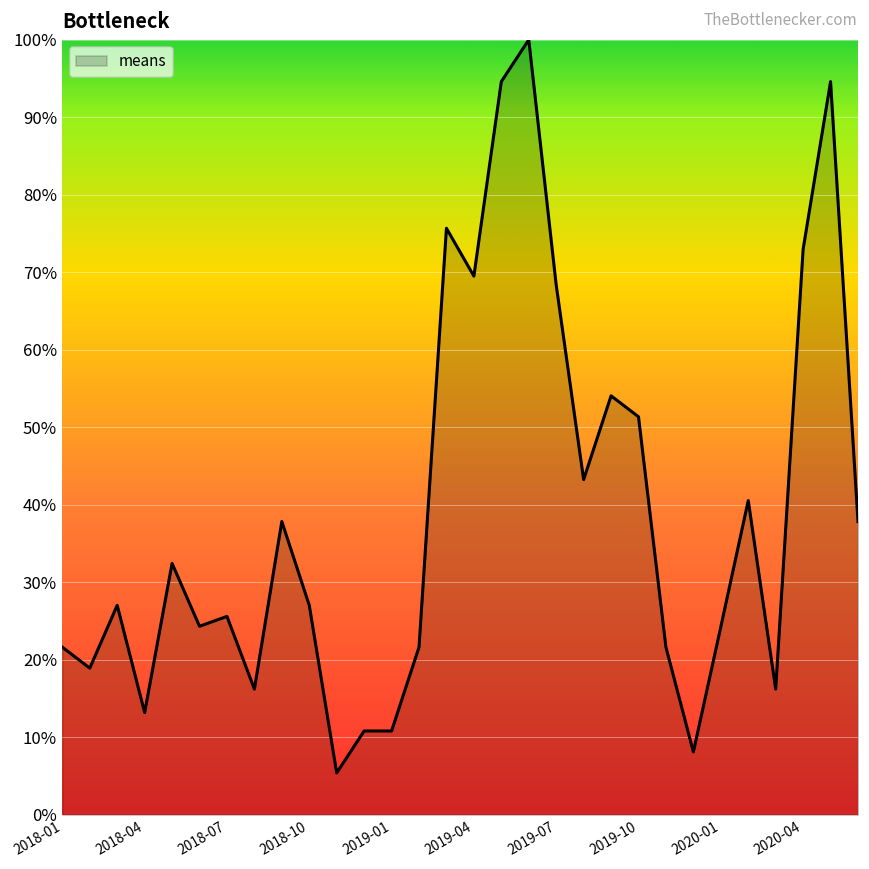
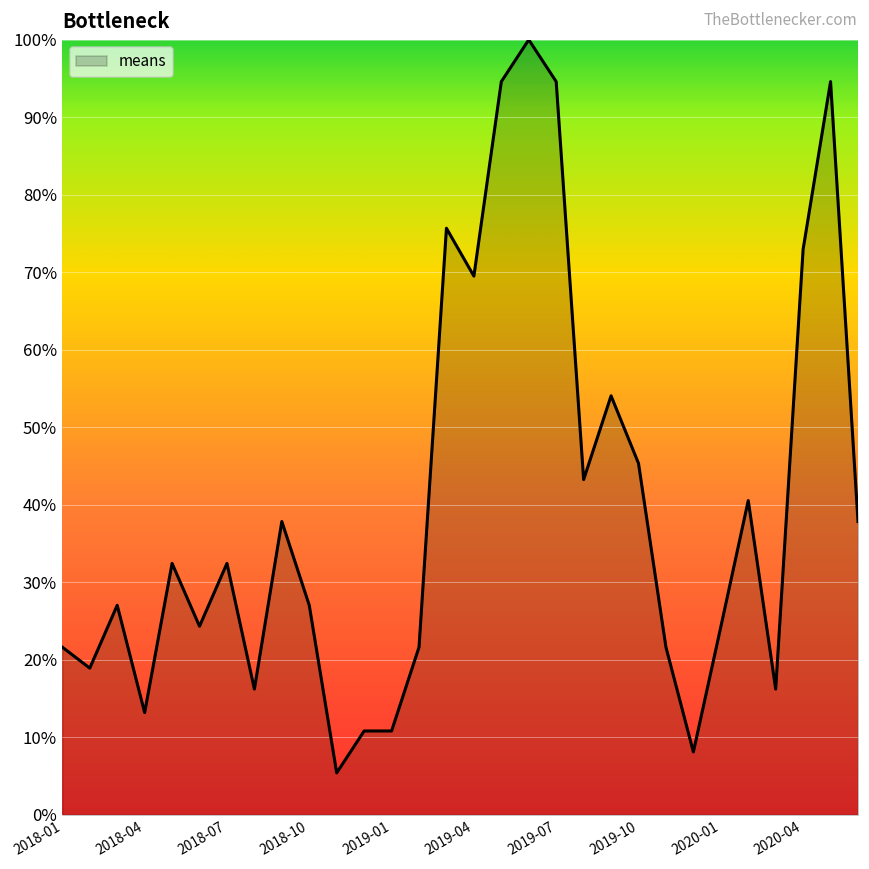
2018-07: 26% -> 32%
2019-07: 68% -> 95%
2019-10: 51% -> 45%
